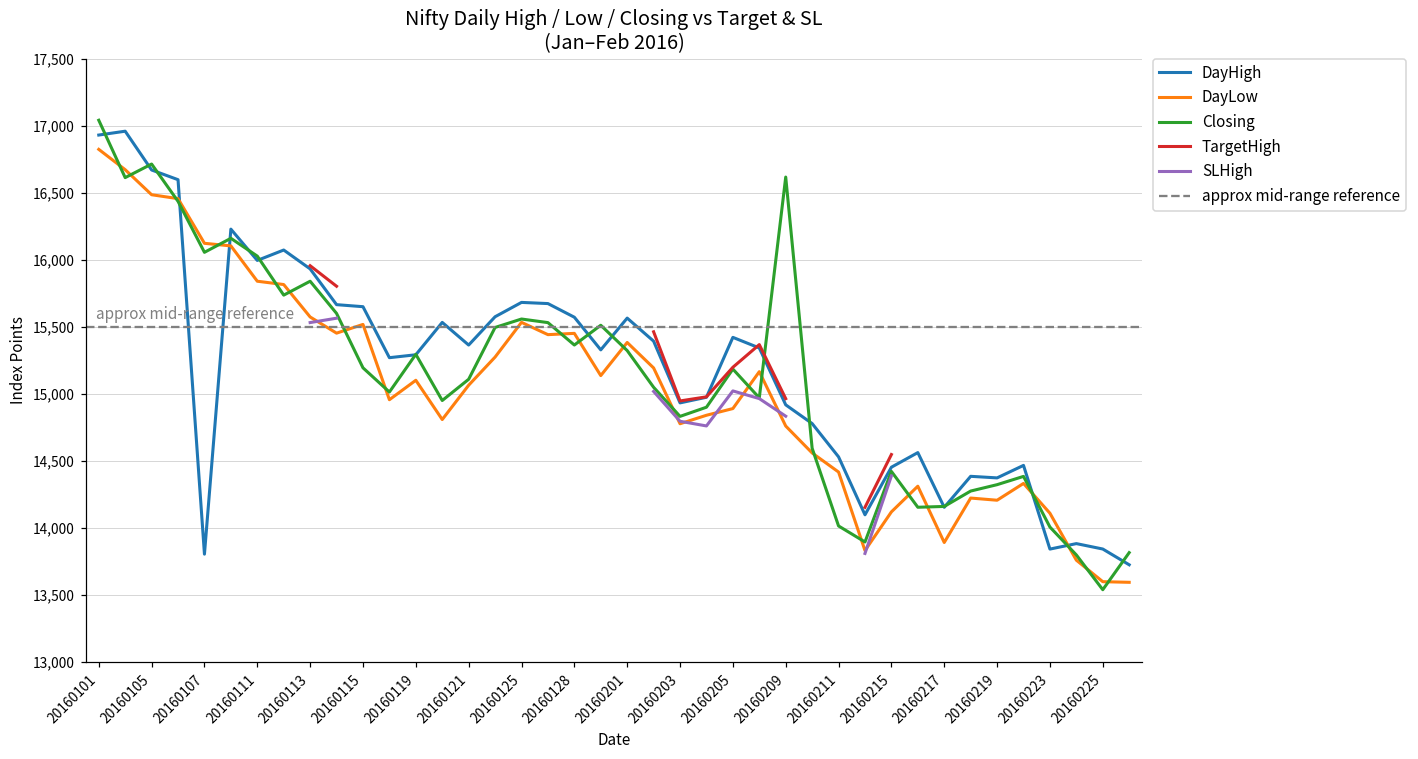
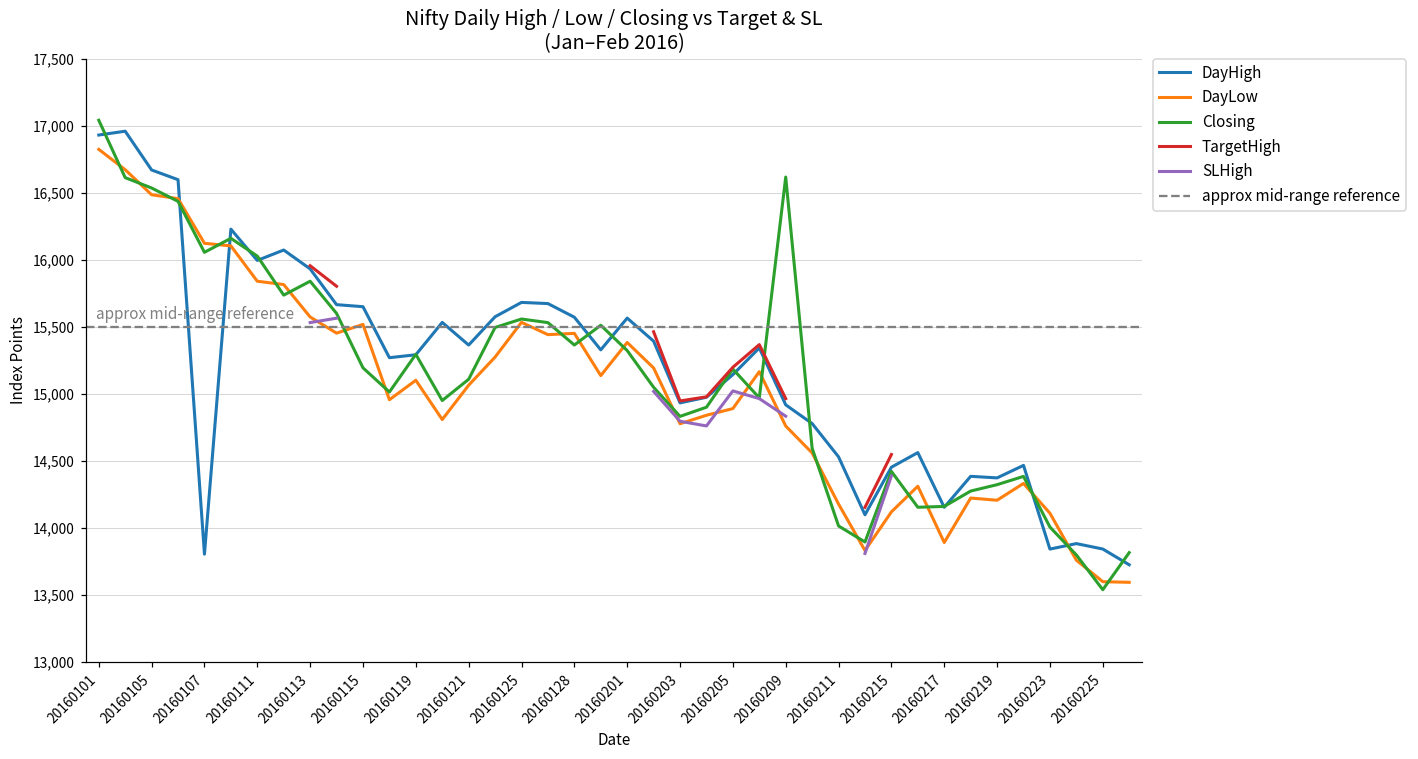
Closing, 20160105: 16,710 -> 16,540
DayHigh, 20160205: 15,420 -> 15,140
DayLow, 20160211: 14,420 -> 14,180
